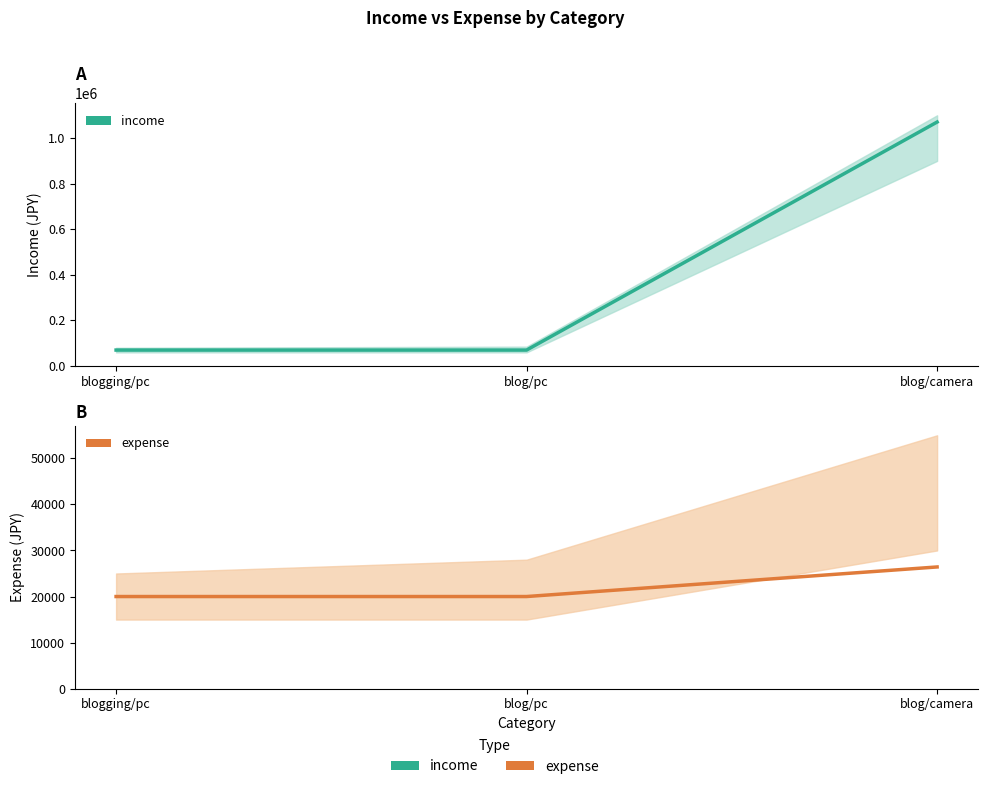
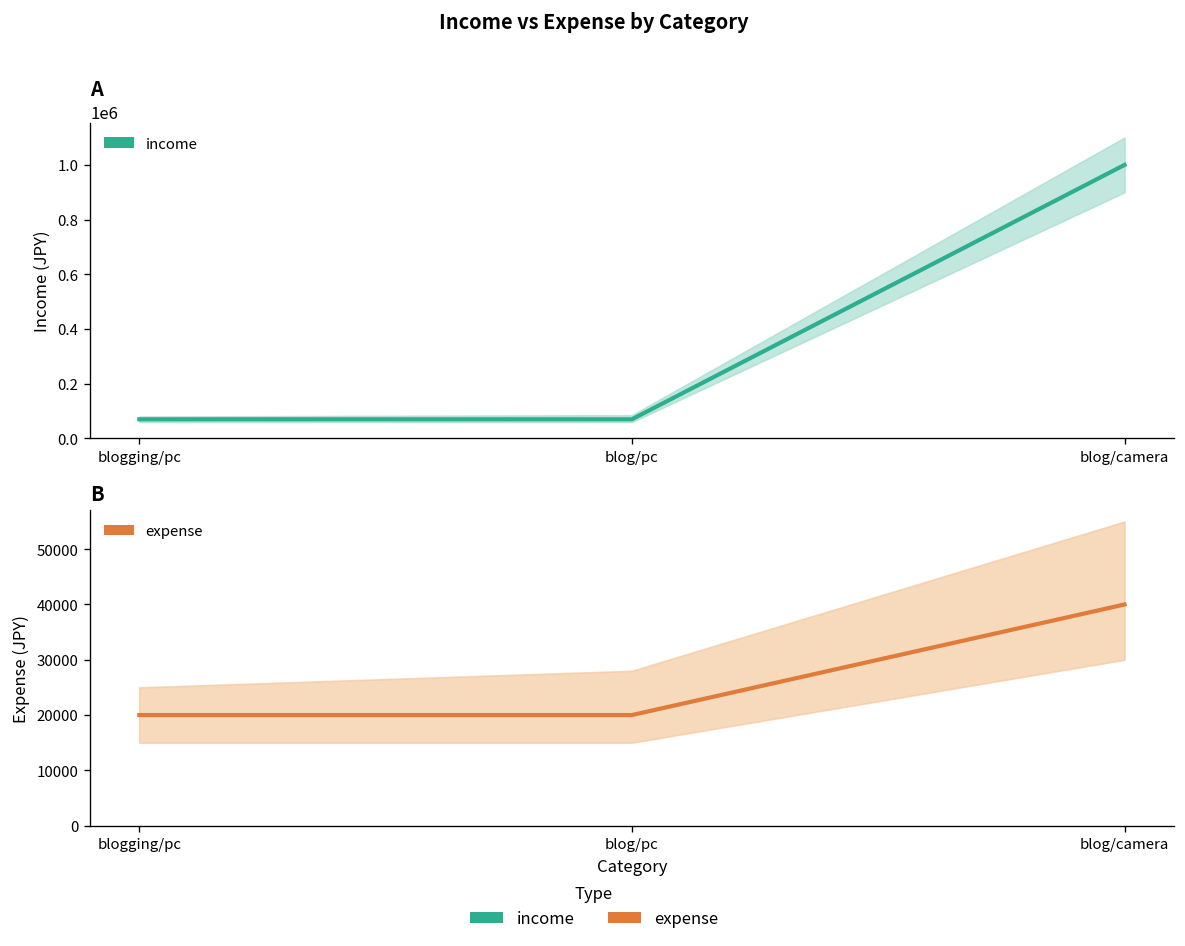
A, income, blog/camera: 1070000 -> 1000000
B, expense, blog/camera: 26000 -> 40000
